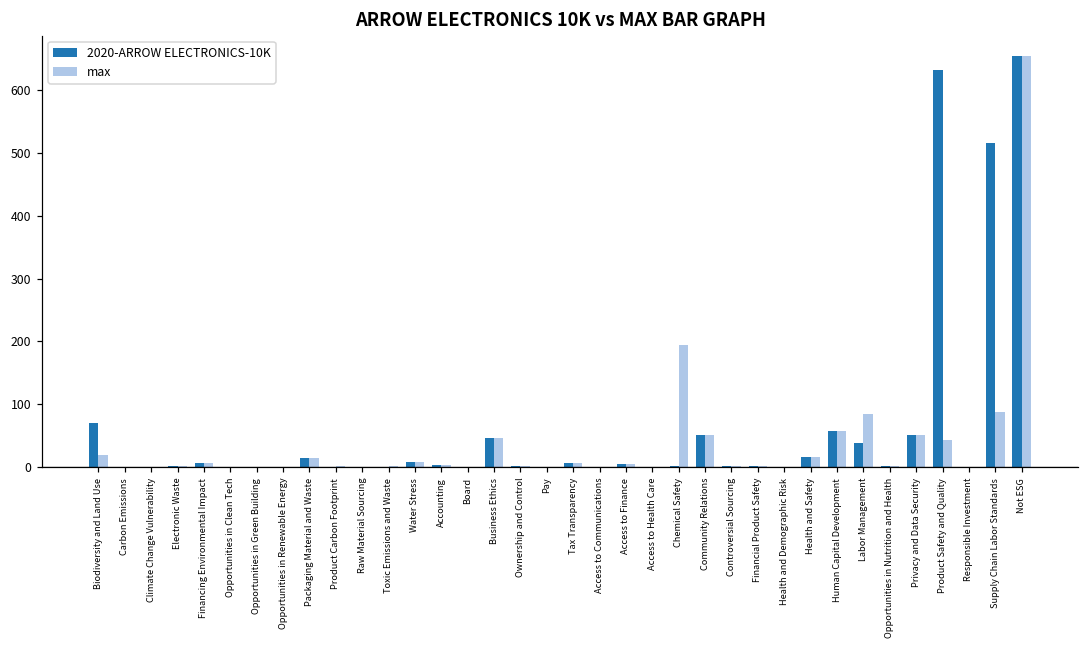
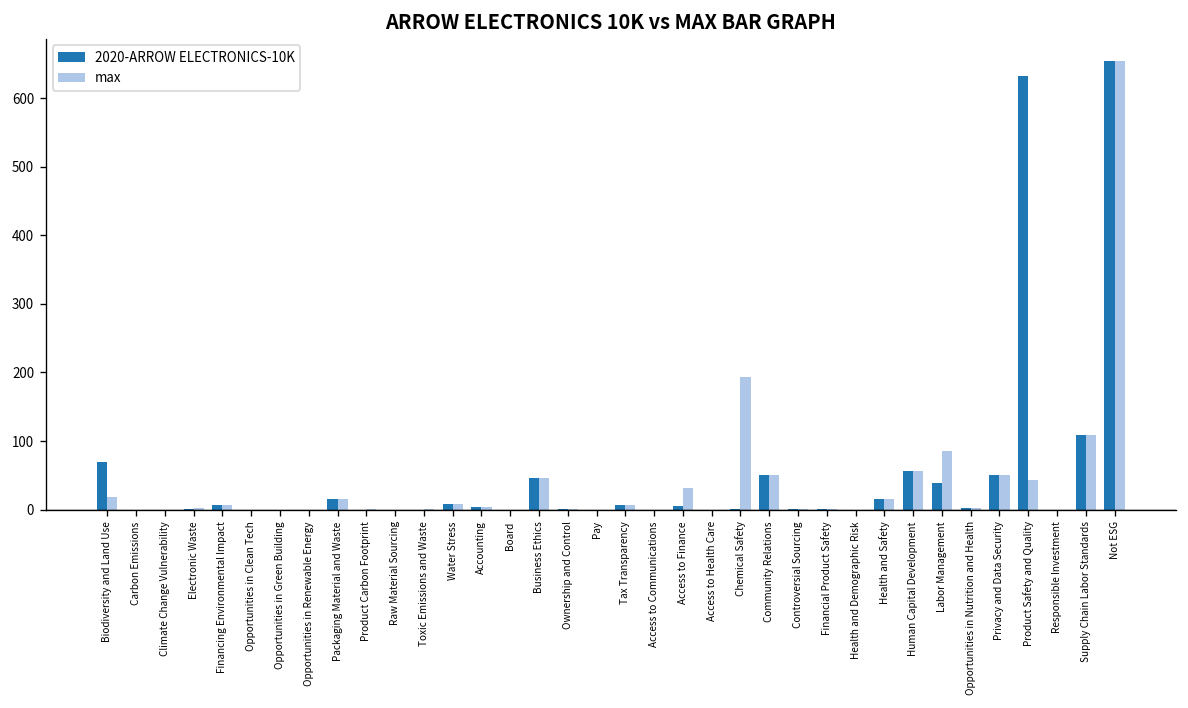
max, Access to Finance: 10 -> 30
2020-ARROW ELECTRONICS-10K, Supply Chain Labor Standards: 520 -> 110
max, Supply Chain Labor Standards: 90 -> 110
